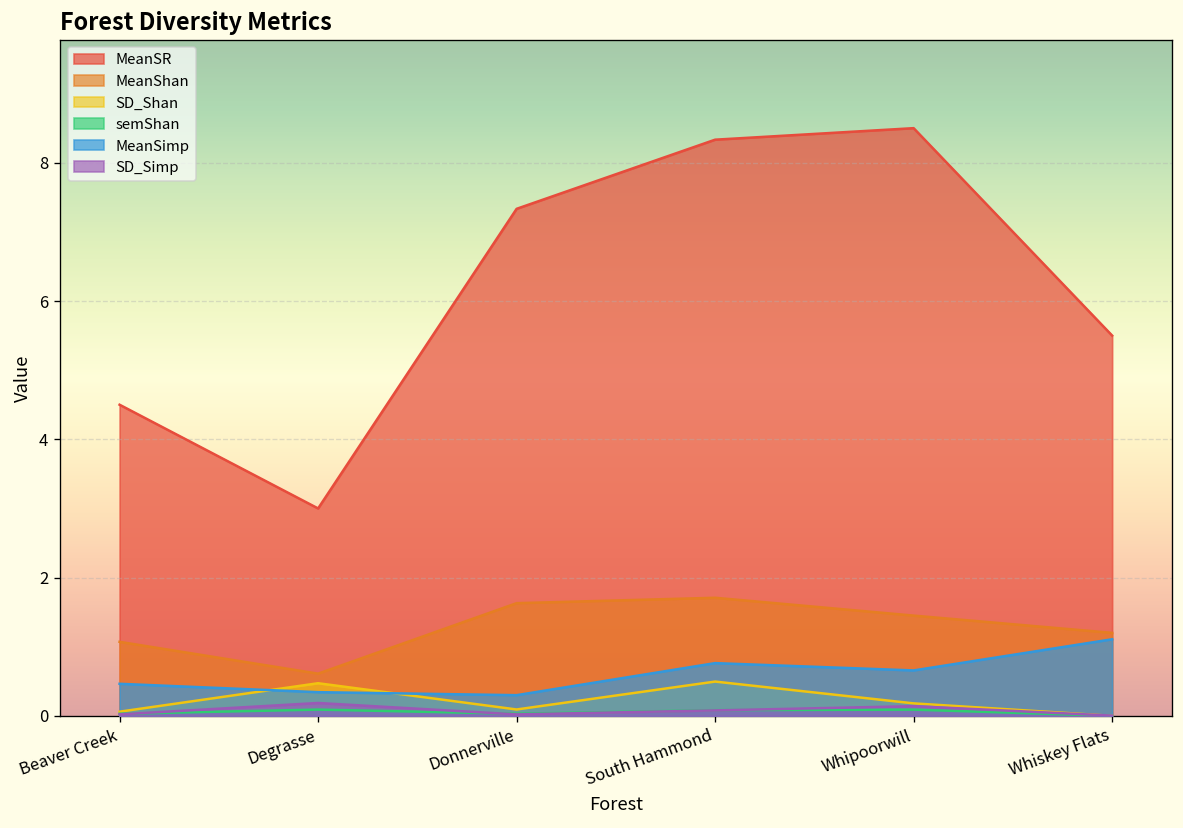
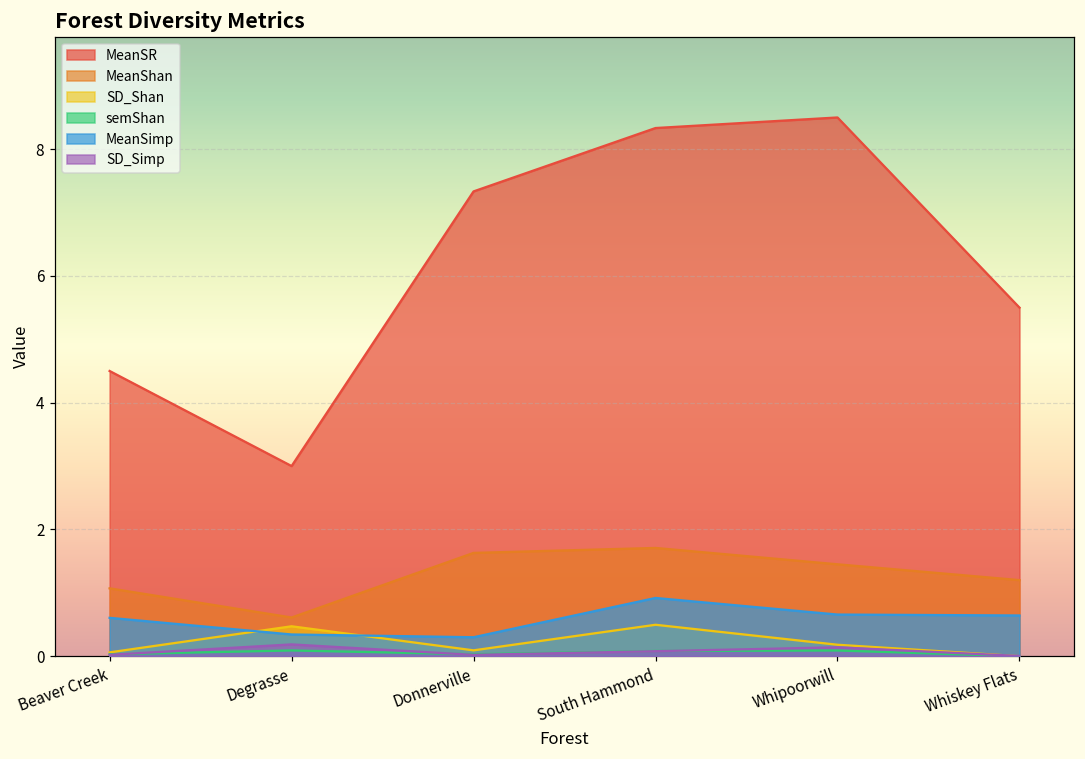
MeanSimp, Beaver Creek: 0.5 -> 0.6
MeanSimp, South Hammond: 0.8 -> 0.9
MeanSimp, Whiskey Flats: 1.1 -> 0.6
